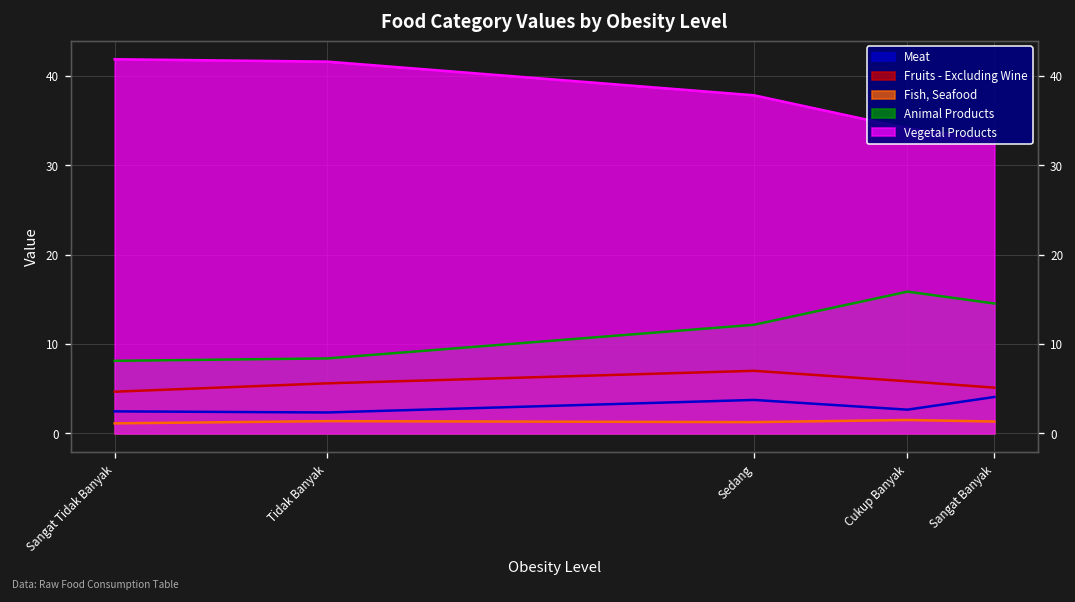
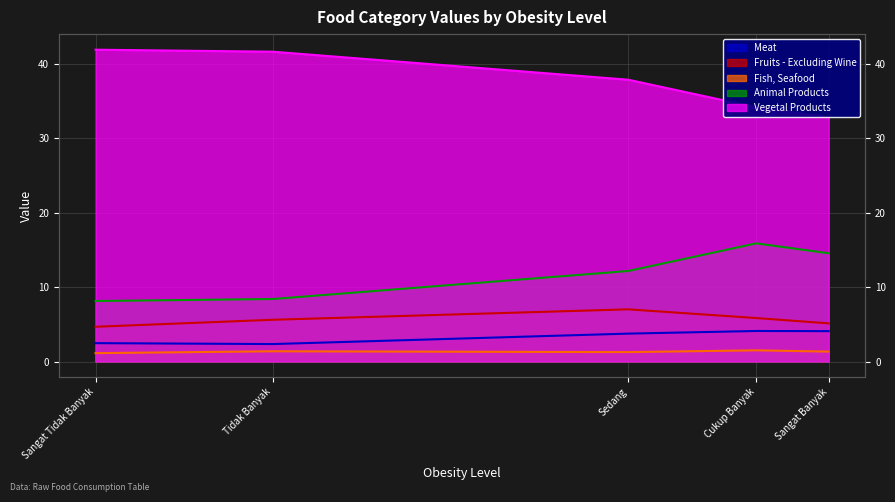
Meat, Cukup Banyak: 3 -> 4
